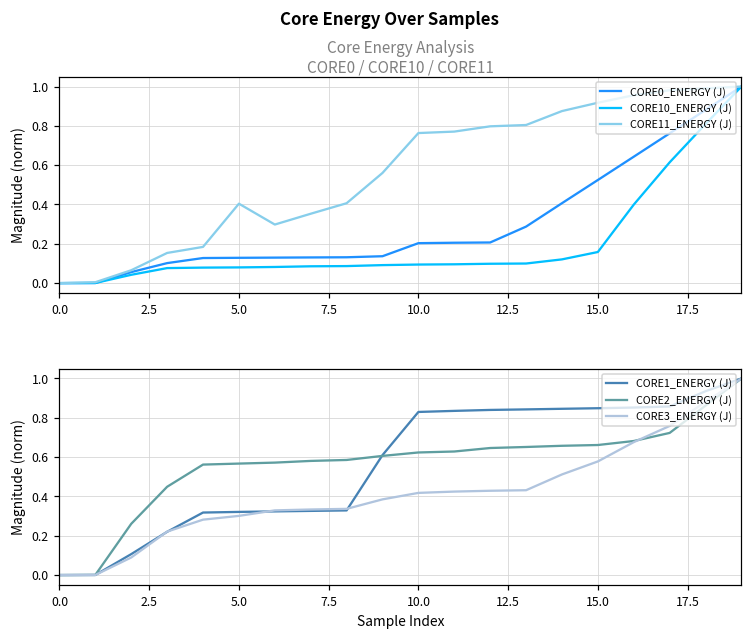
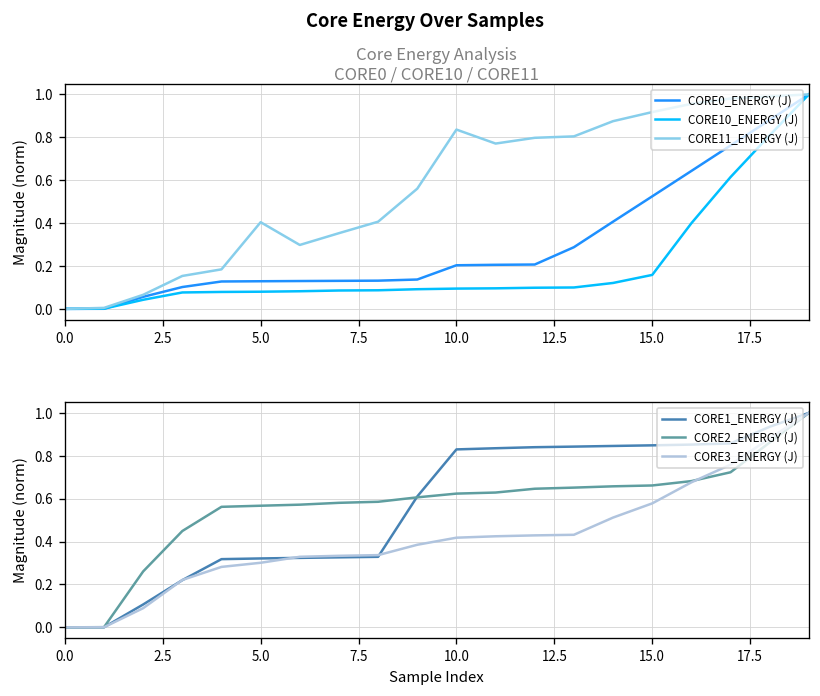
Core Energy Analysis CORE0 / CORE10 / CORE11, CORE11_ENERGY (J), 10.0: 0.76 -> 0.84
